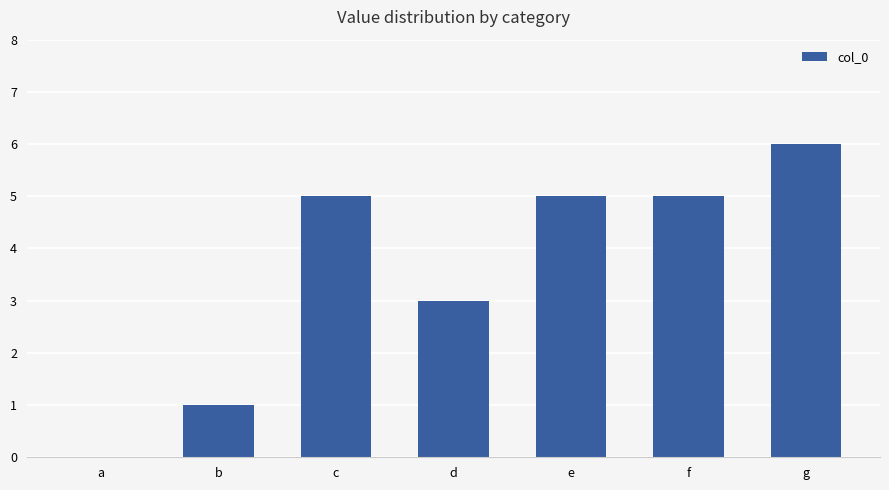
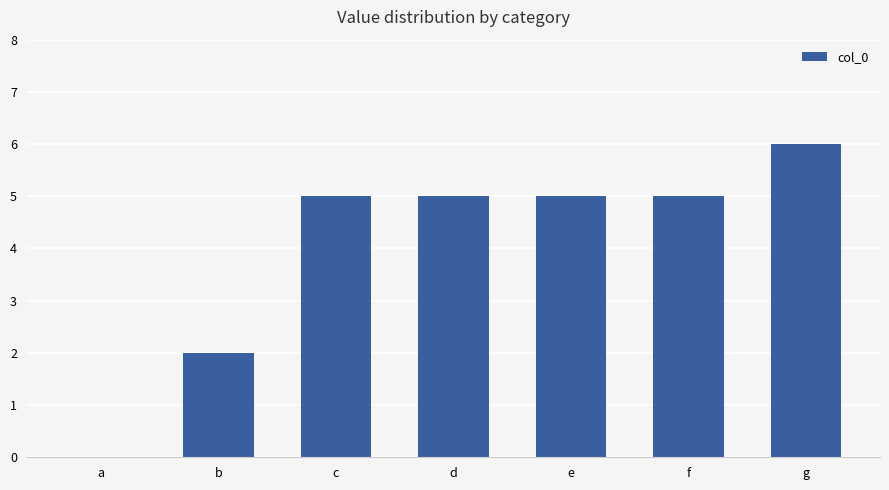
b: 1 -> 2
d: 3 -> 5
